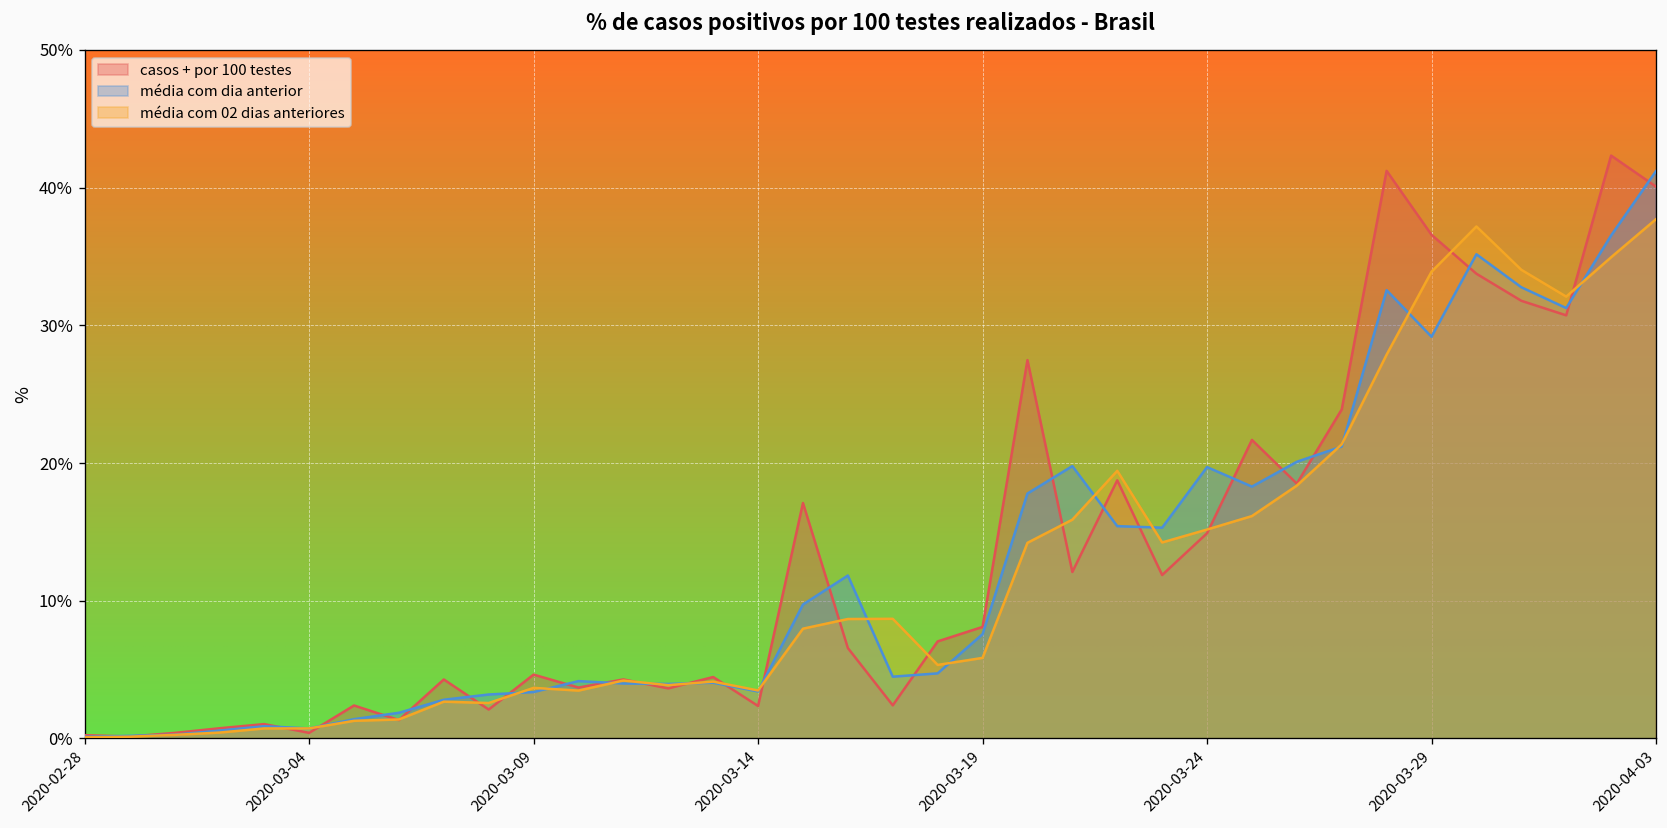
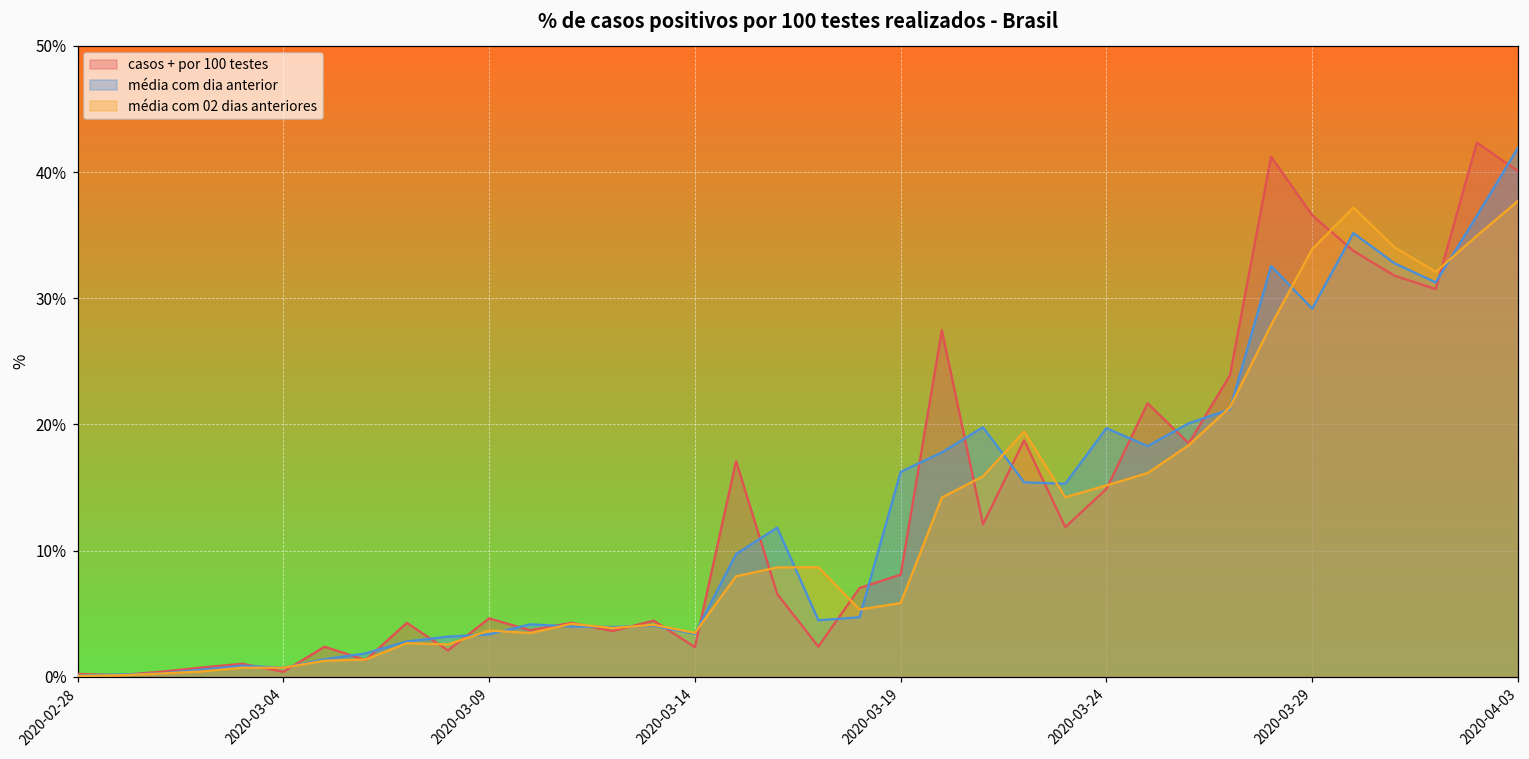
média com dia anterior, 2020-03-19: 7.6% -> 16.2%
média com dia anterior, 2020-04-03: 41.2% -> 41.9%
